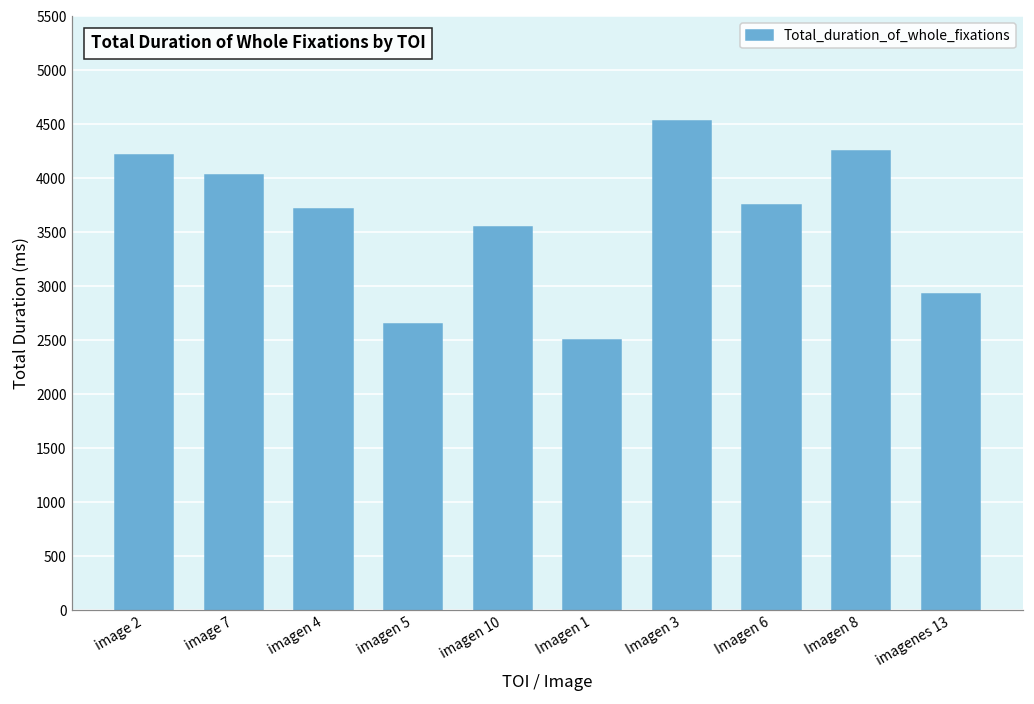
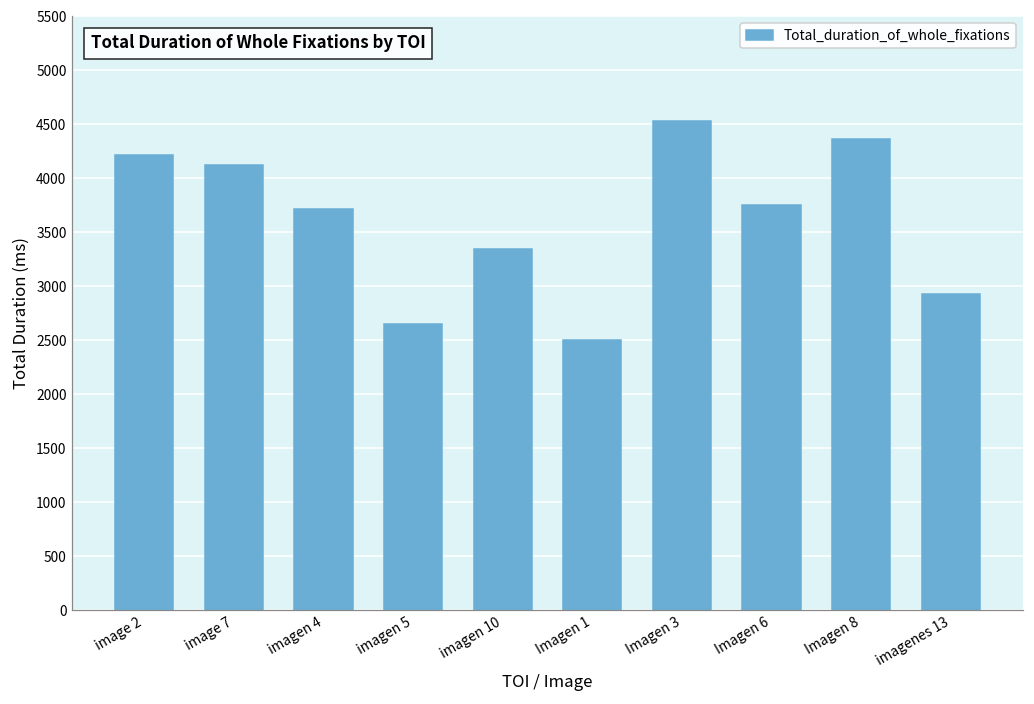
image 7: 4000 -> 4100
imagen 10: 3500 -> 3300
Imagen 8: 4300 -> 4400
